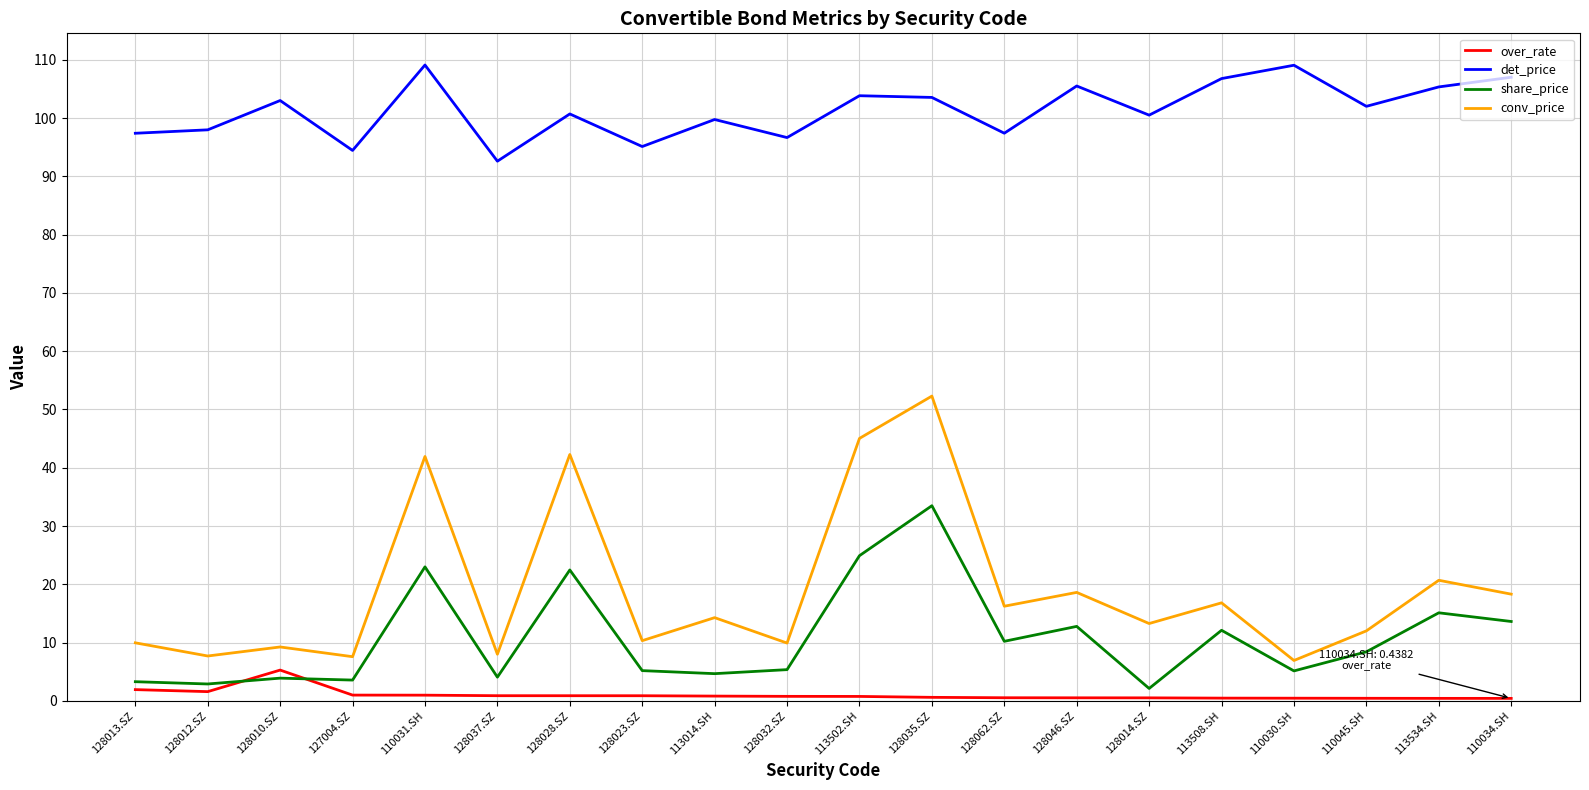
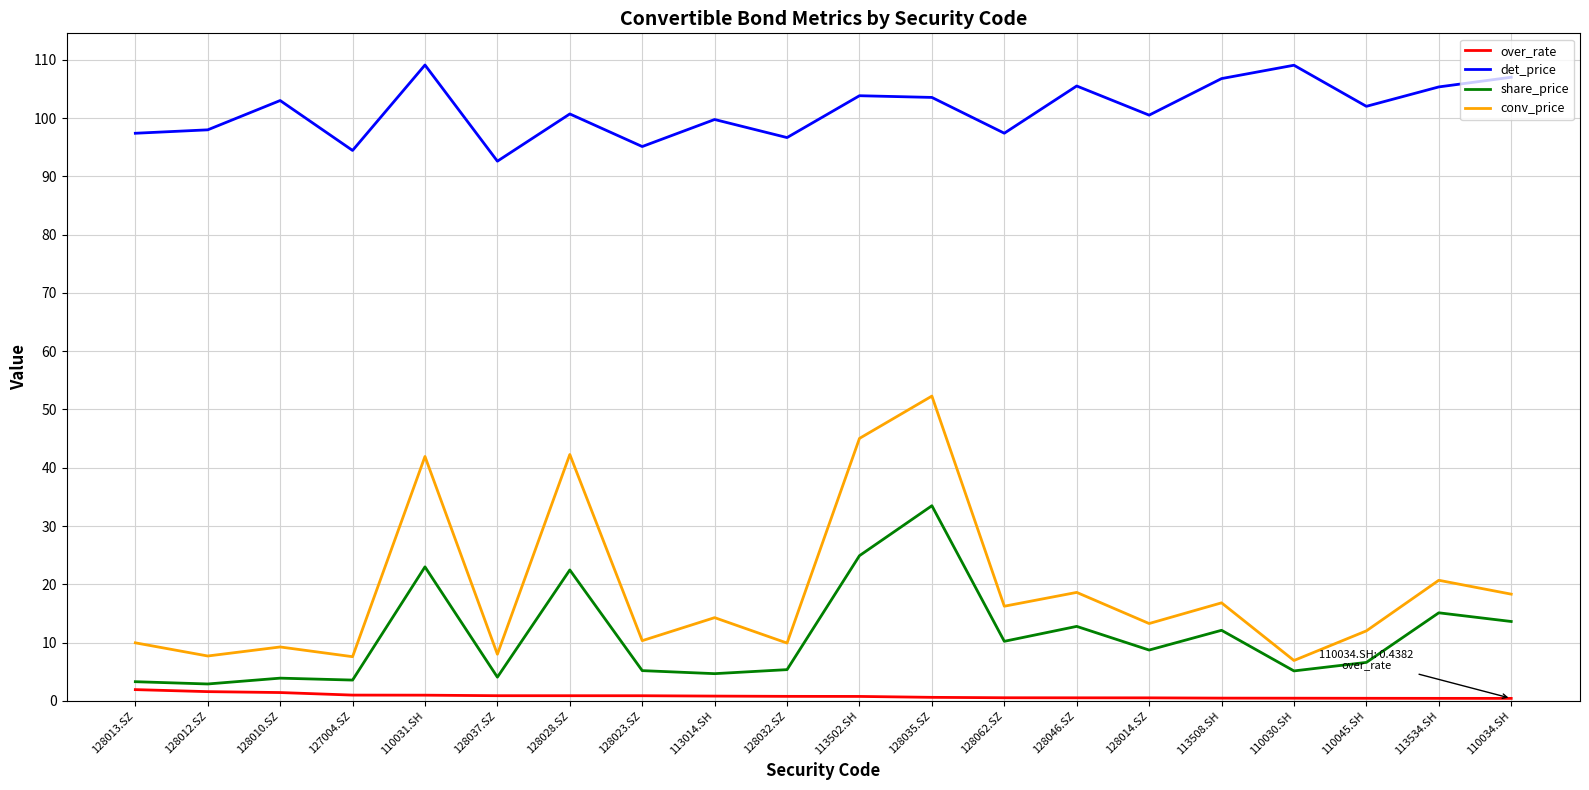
over_rate, 128010.SZ: 5 -> 1
share_price, 128014.SZ: 2 -> 9
share_price, 110045.SH: 8 -> 7
